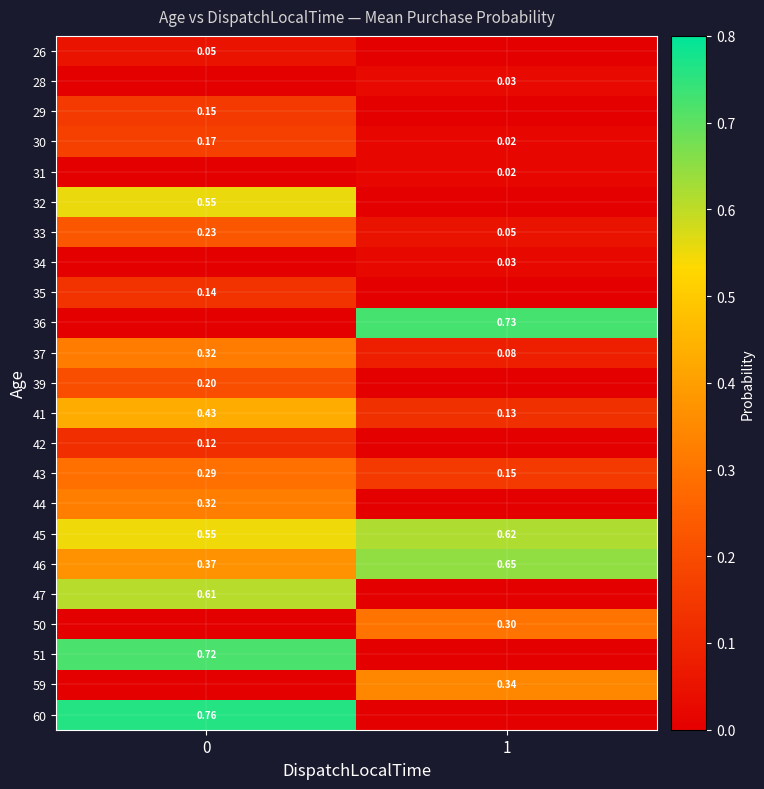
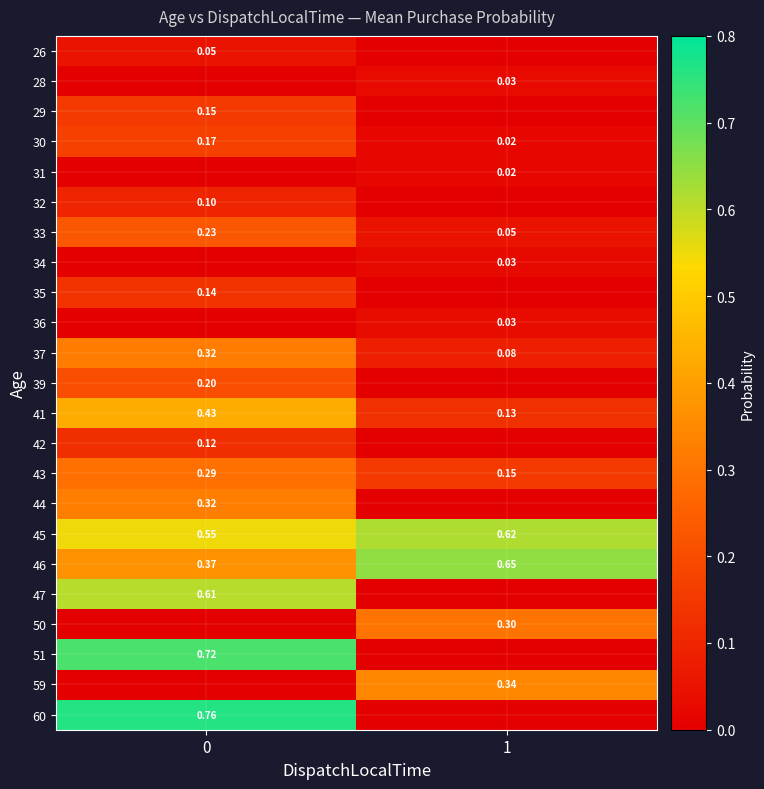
32, 0: 0.55 -> 0.10
36, 1: 0.73 -> 0.03
